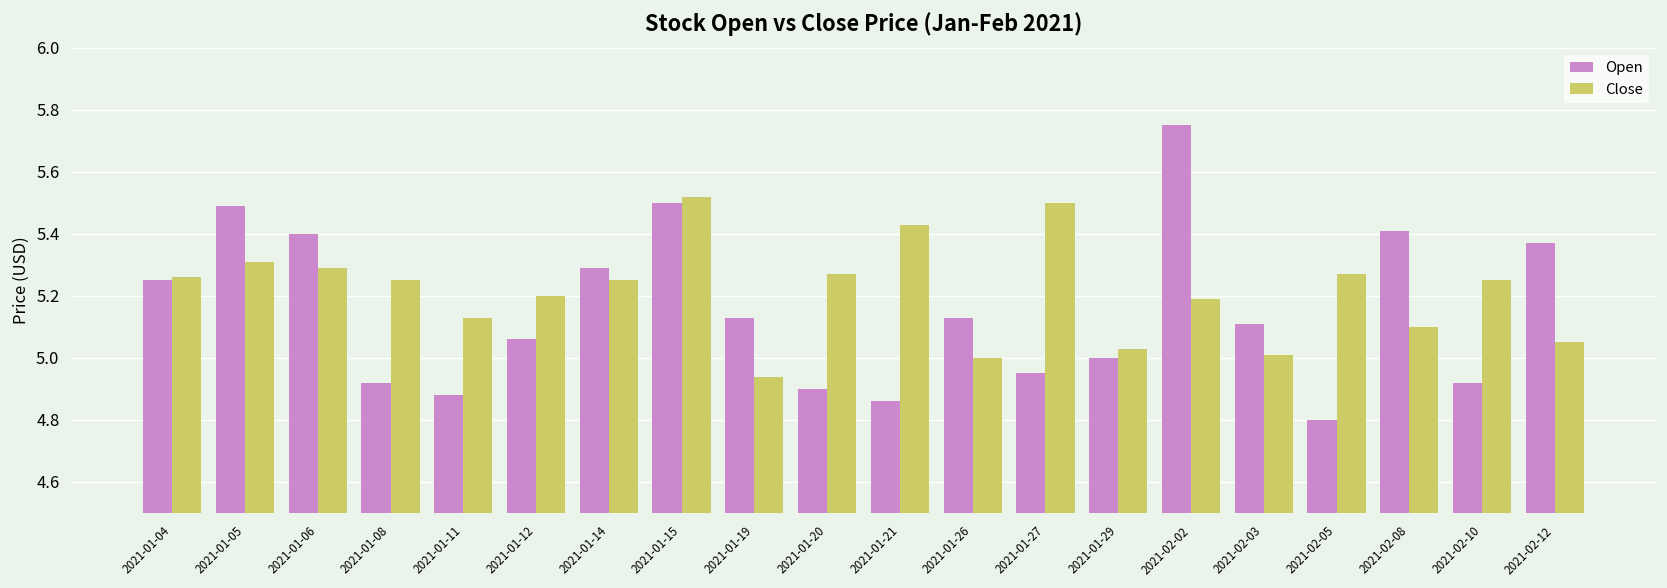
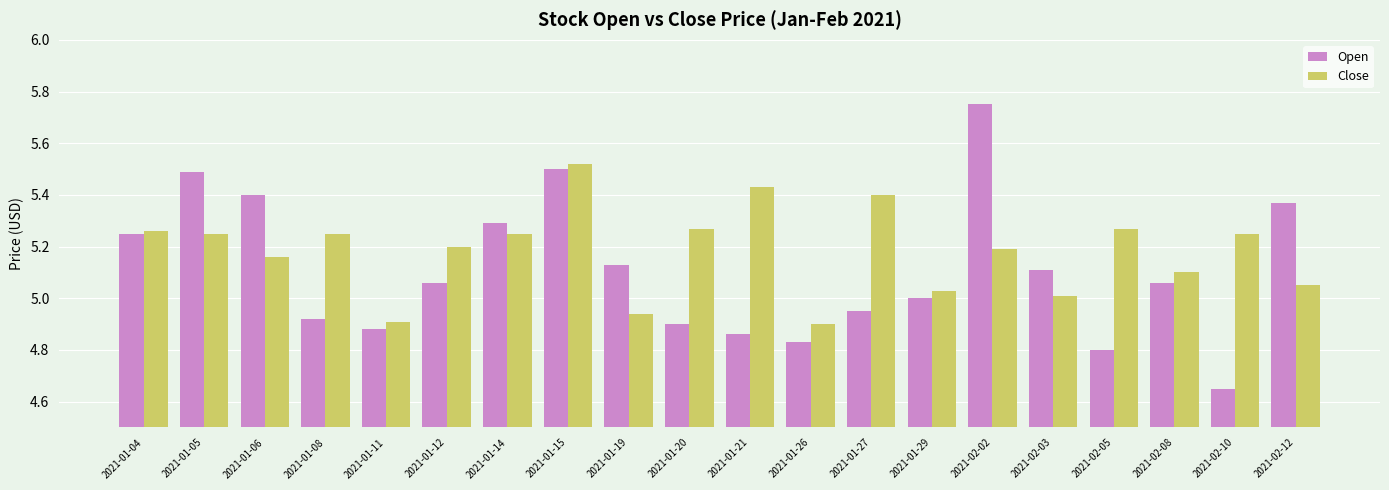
Close, 2021-01-05: 5.31 -> 5.25
Close, 2021-01-06: 5.29 -> 5.16
Close, 2021-01-11: 5.13 -> 4.91
Open, 2021-01-26: 5.13 -> 4.83
Close, 2021-01-26: 5.0 -> 4.9
Close, 2021-01-27: 5.5 -> 5.4
Open, 2021-02-08: 5.41 -> 5.06
Open, 2021-02-10: 4.92 -> 4.65
